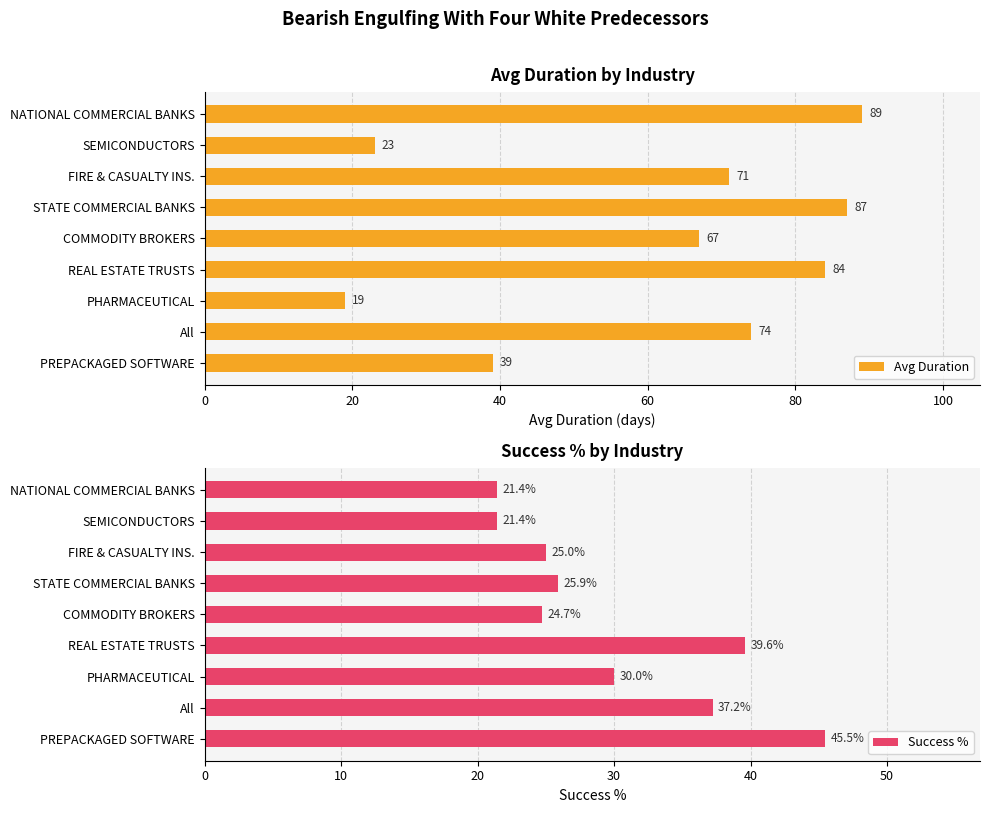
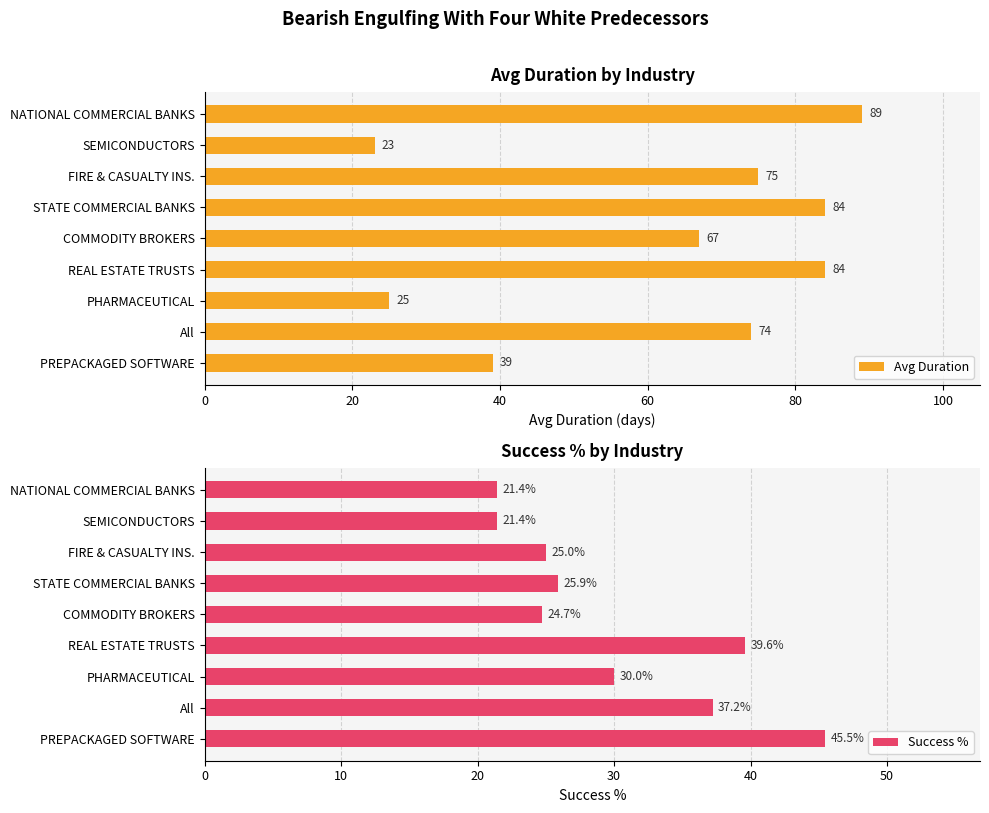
Avg Duration by Industry, FIRE & CASUALTY INS.: 71 -> 75
Avg Duration by Industry, STATE COMMERCIAL BANKS: 87 -> 84
Avg Duration by Industry, PHARMACEUTICAL: 19 -> 25
